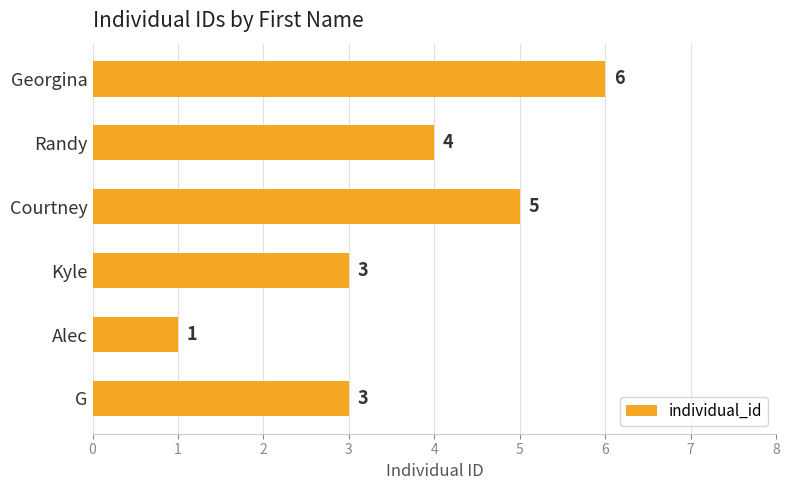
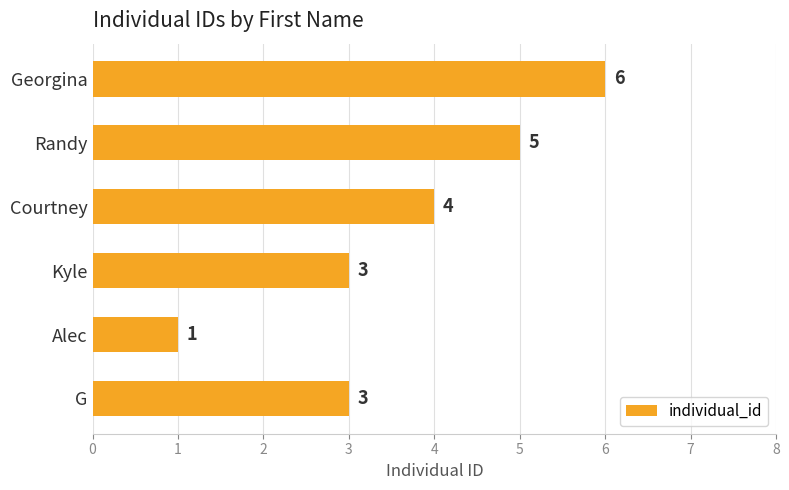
Randy: 4 -> 5
Courtney: 5 -> 4
